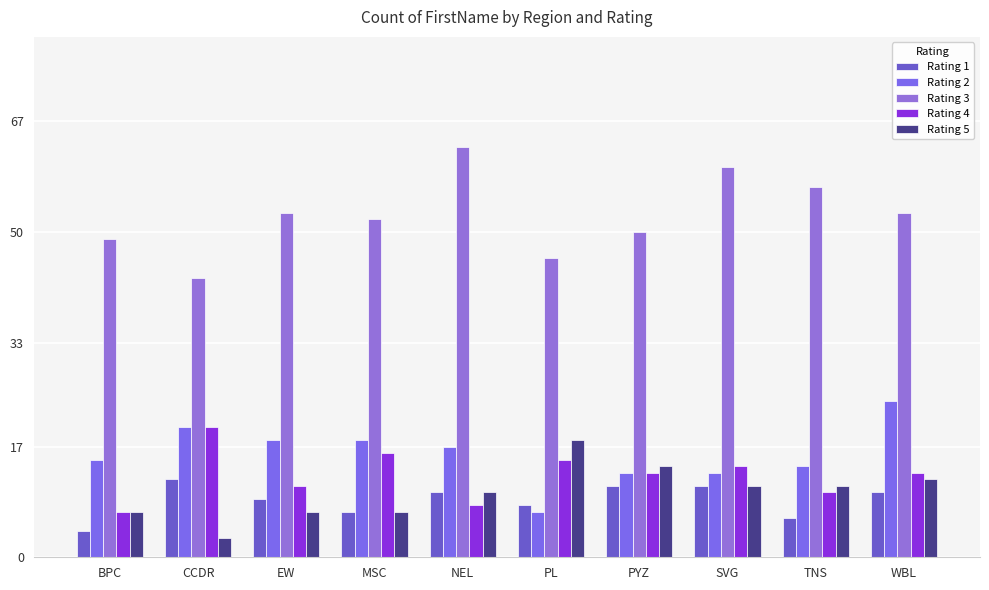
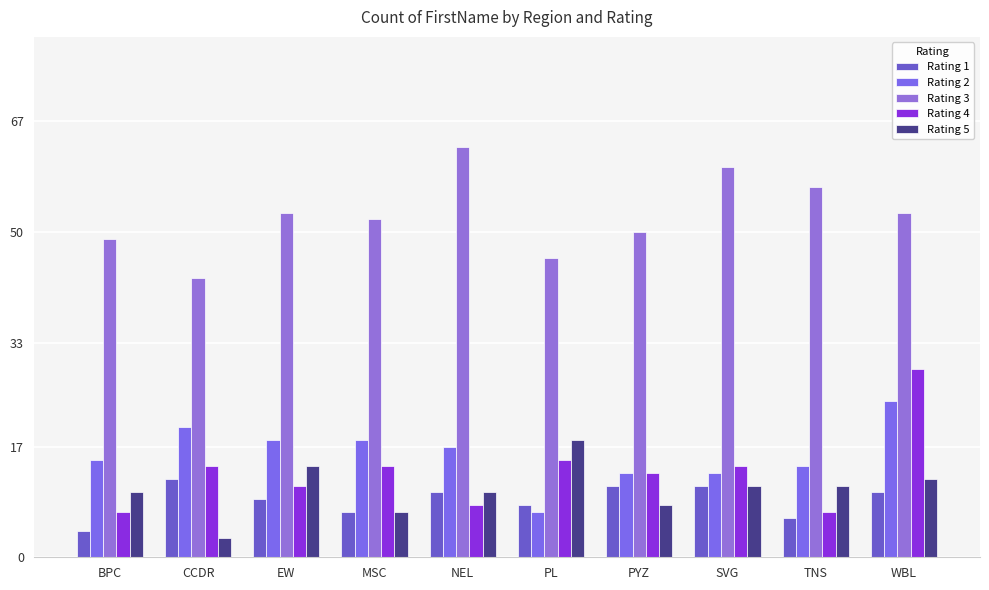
Rating 5, BPC: 7 -> 10
Rating 4, CCDR: 20 -> 14
Rating 5, EW: 7 -> 14
Rating 4, MSC: 16 -> 14
Rating 5, PYZ: 14 -> 8
Rating 4, TNS: 10 -> 7
Rating 4, WBL: 13 -> 29
